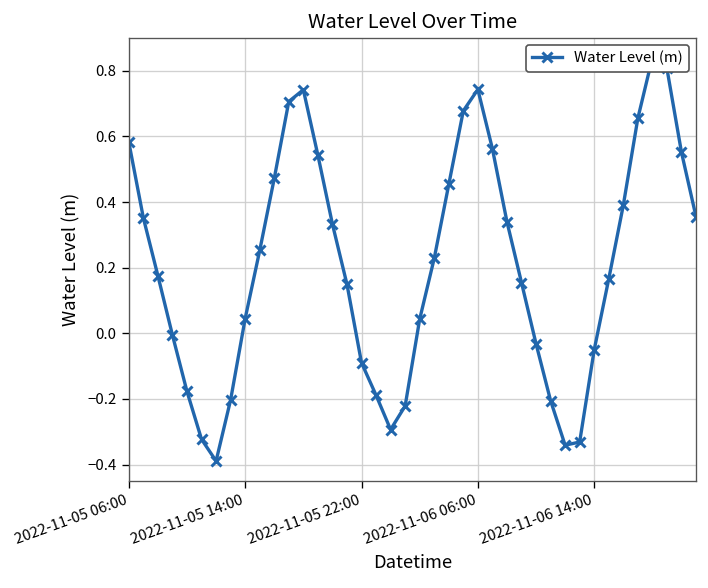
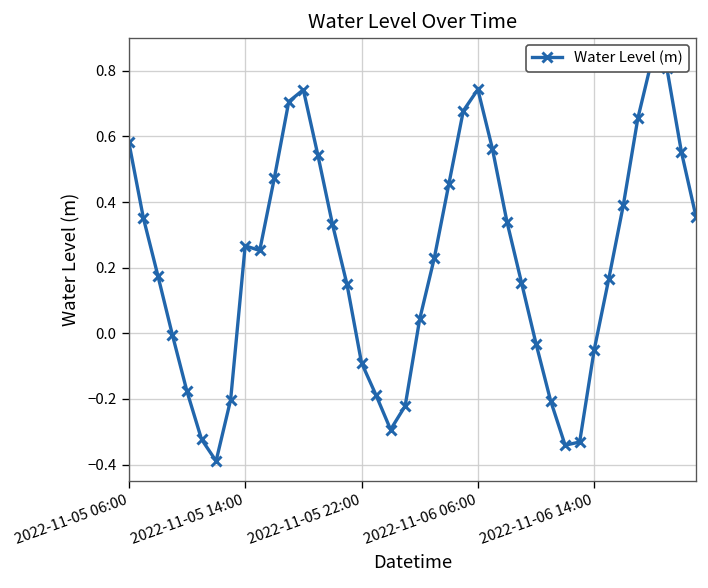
2022-11-05 14:00: 0.05 -> 0.27
